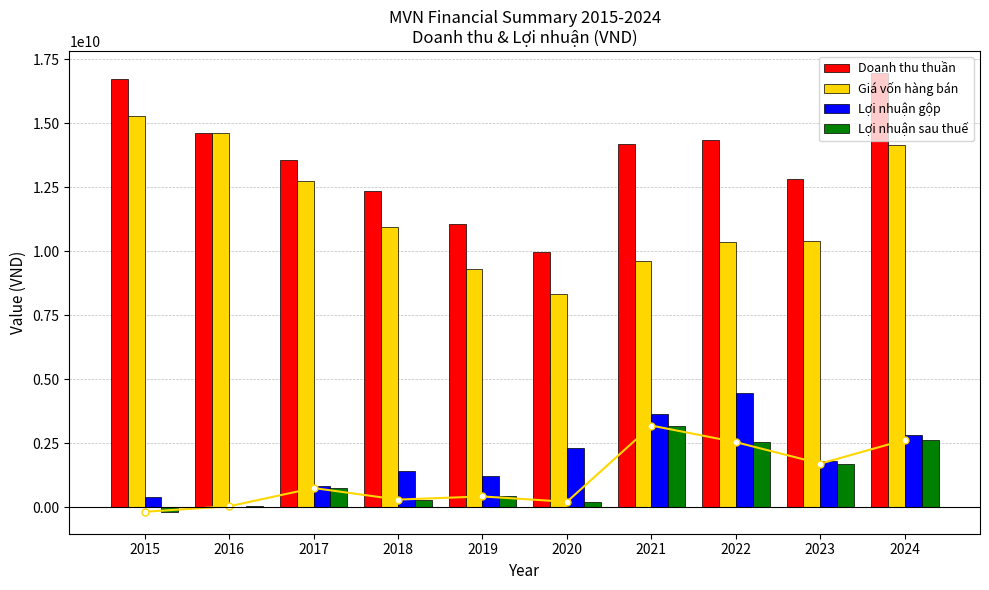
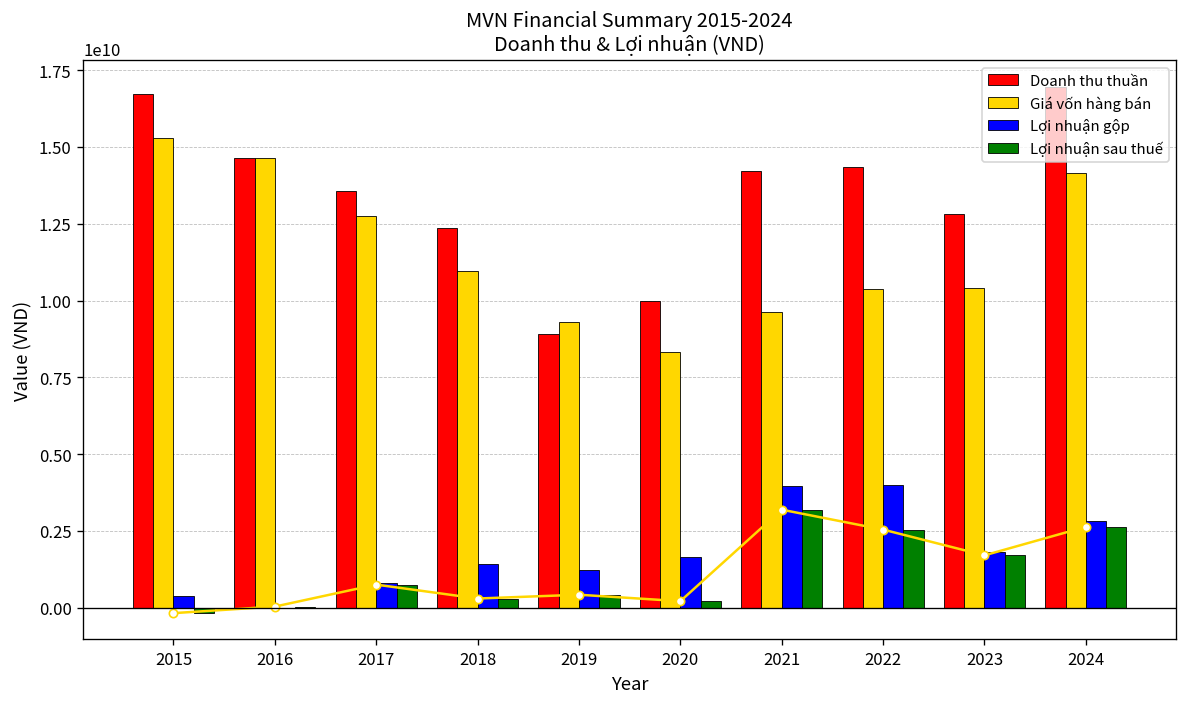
Doanh thu thuần, 2019: 11100000000 -> 8900000000
Lợi nhuận gộp, 2020: 2300000000 -> 1600000000
Lợi nhuận gộp, 2021: 3600000000 -> 3900000000
Lợi nhuận gộp, 2022: 4500000000 -> 4000000000
